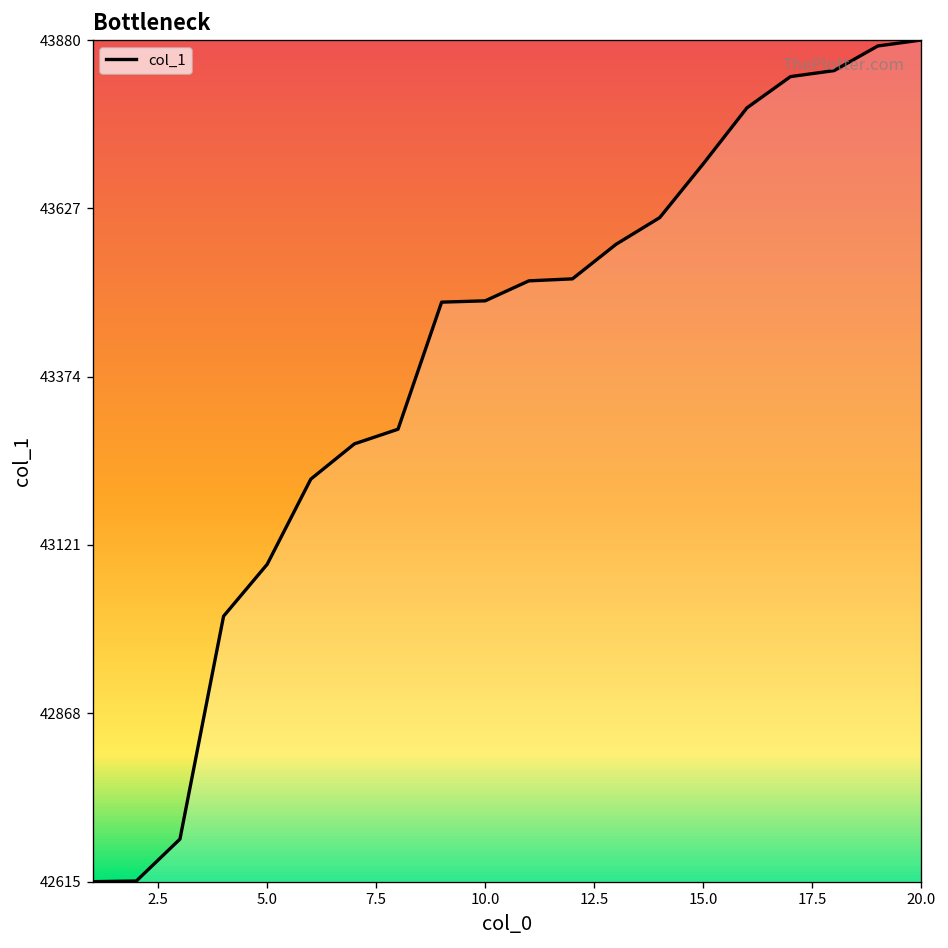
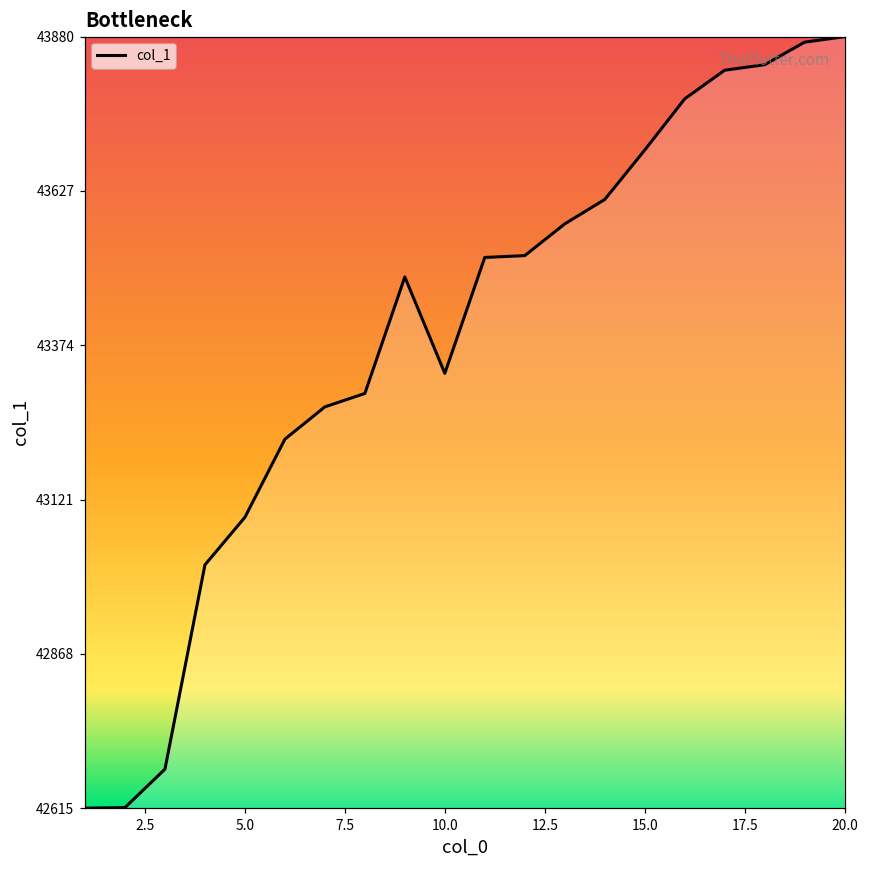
10.0: 43490 -> 43330
